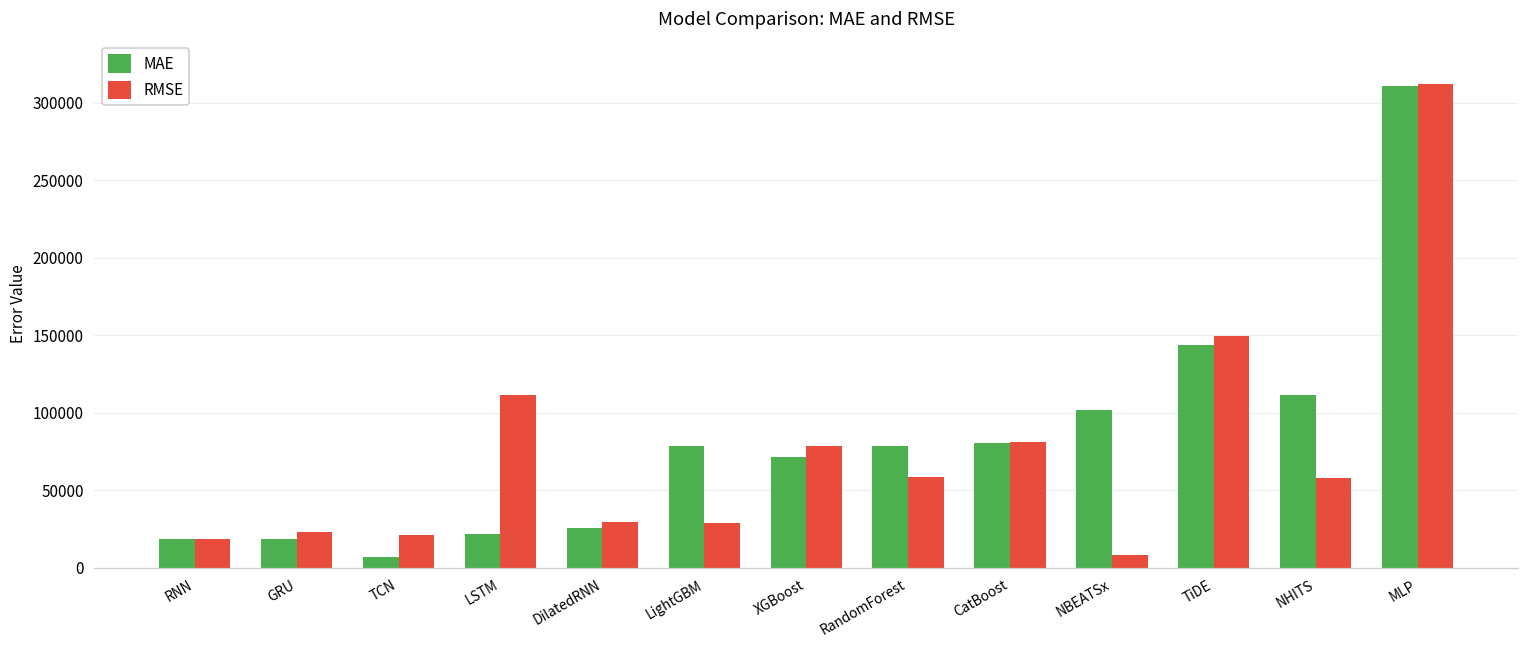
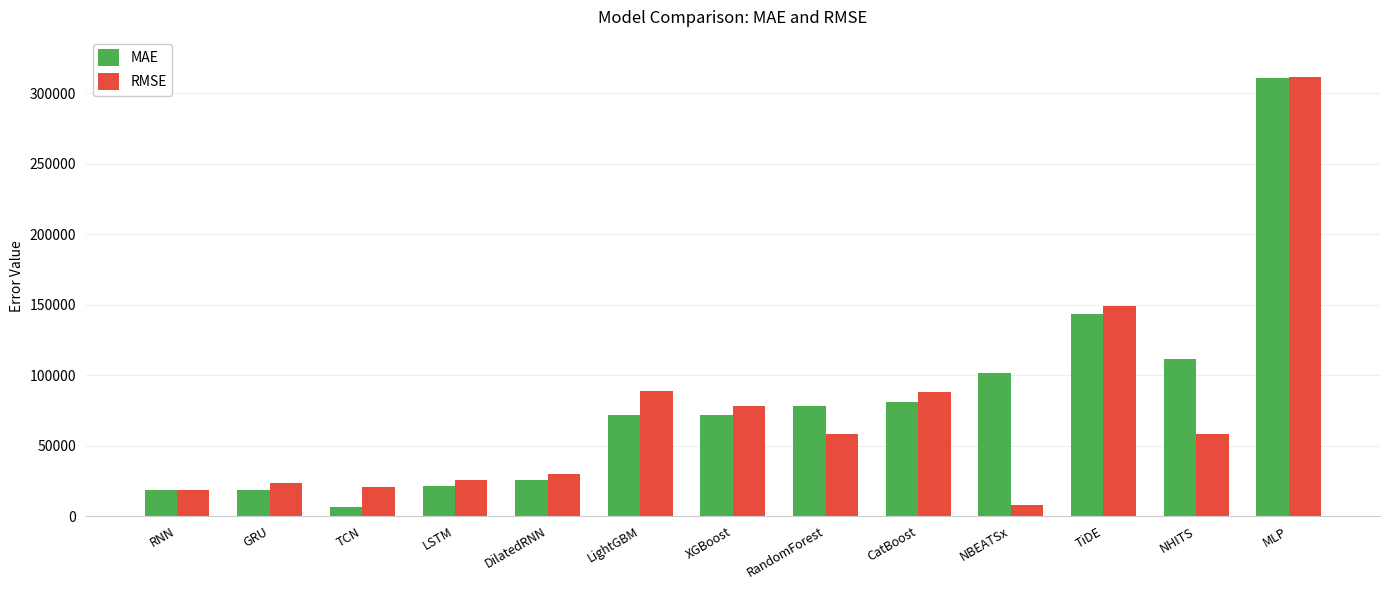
RMSE, LSTM: 111000 -> 26000
MAE, LightGBM: 78000 -> 72000
RMSE, LightGBM: 29000 -> 88000
RMSE, CatBoost: 81000 -> 88000
